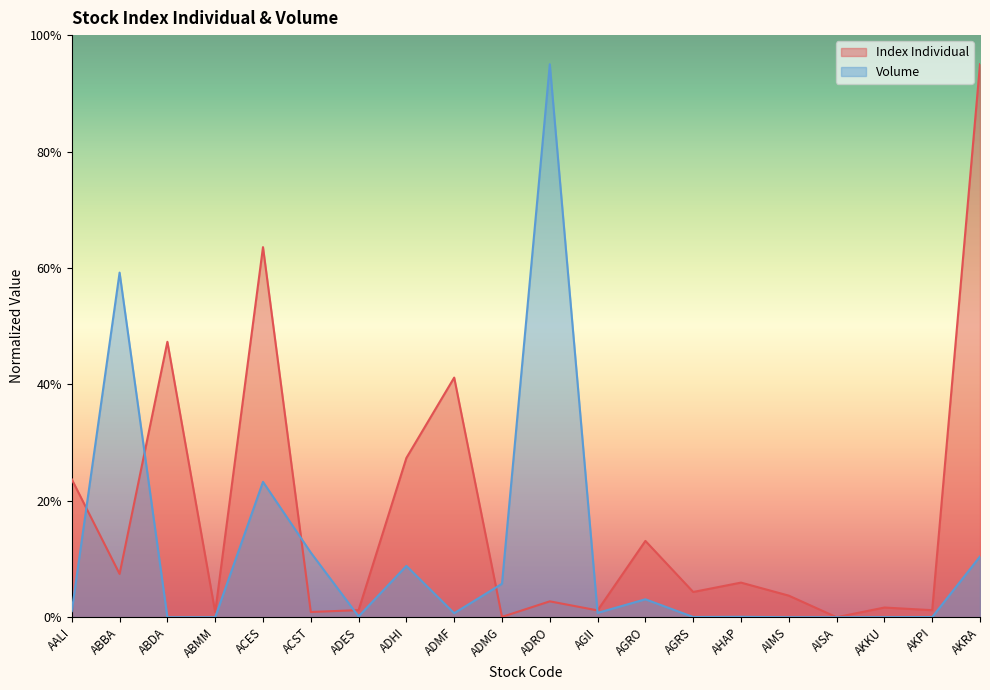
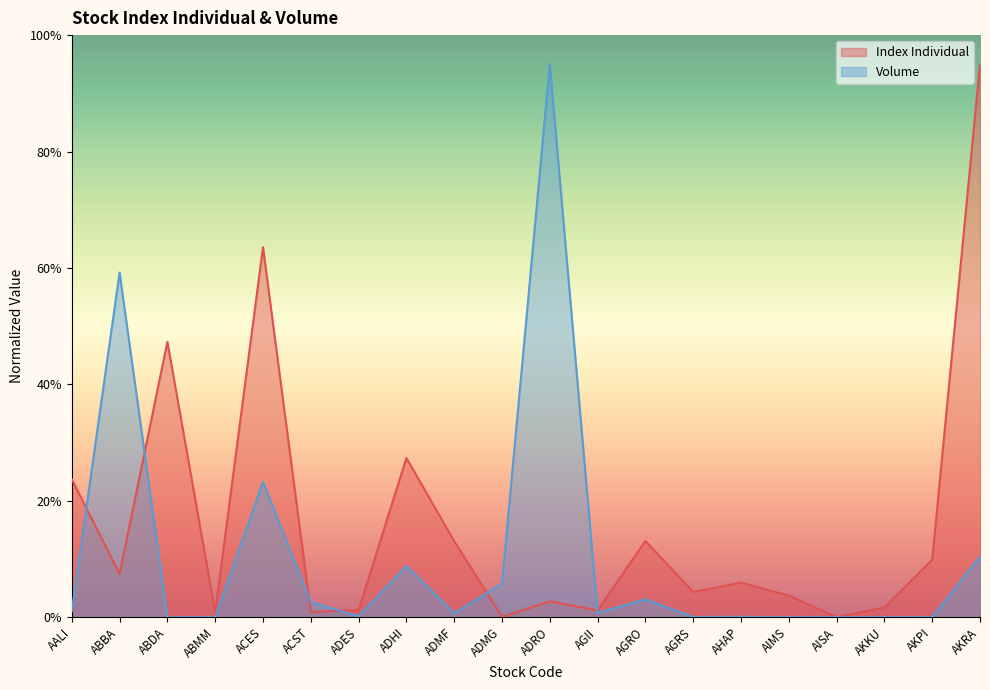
Volume, ACST: 11% -> 3%
Index Individual, ADMF: 41% -> 13%
Index Individual, AKPI: 1% -> 10%
